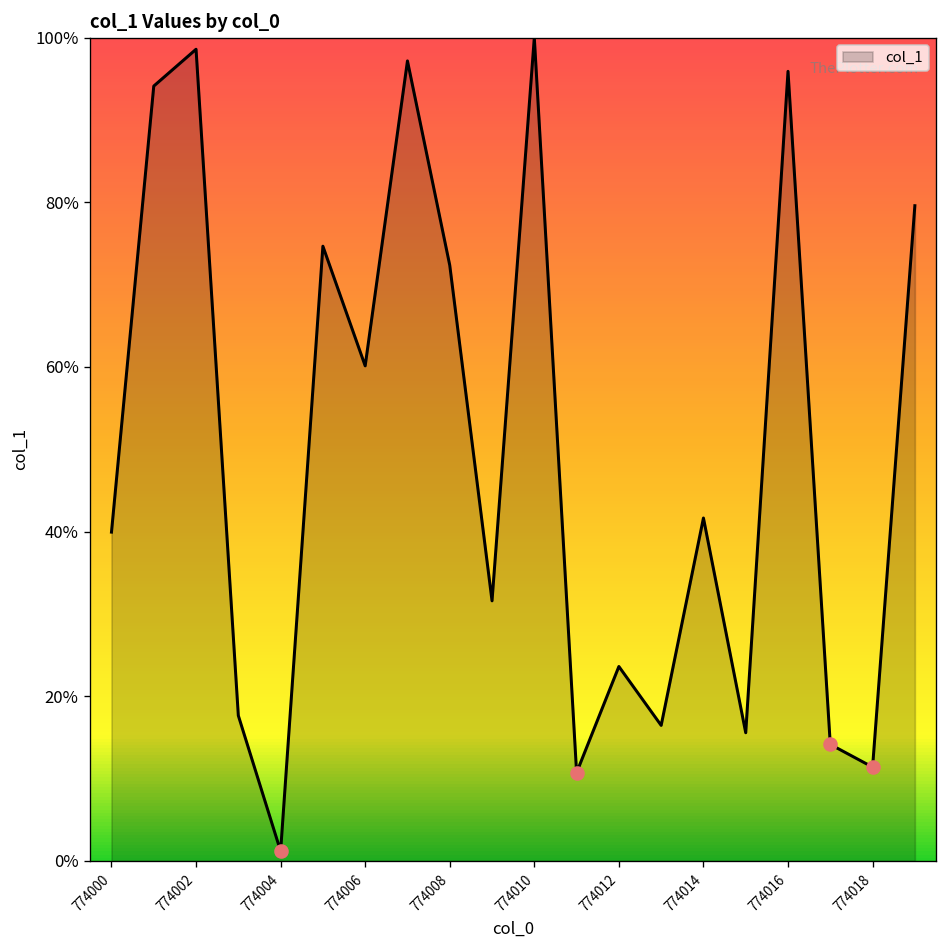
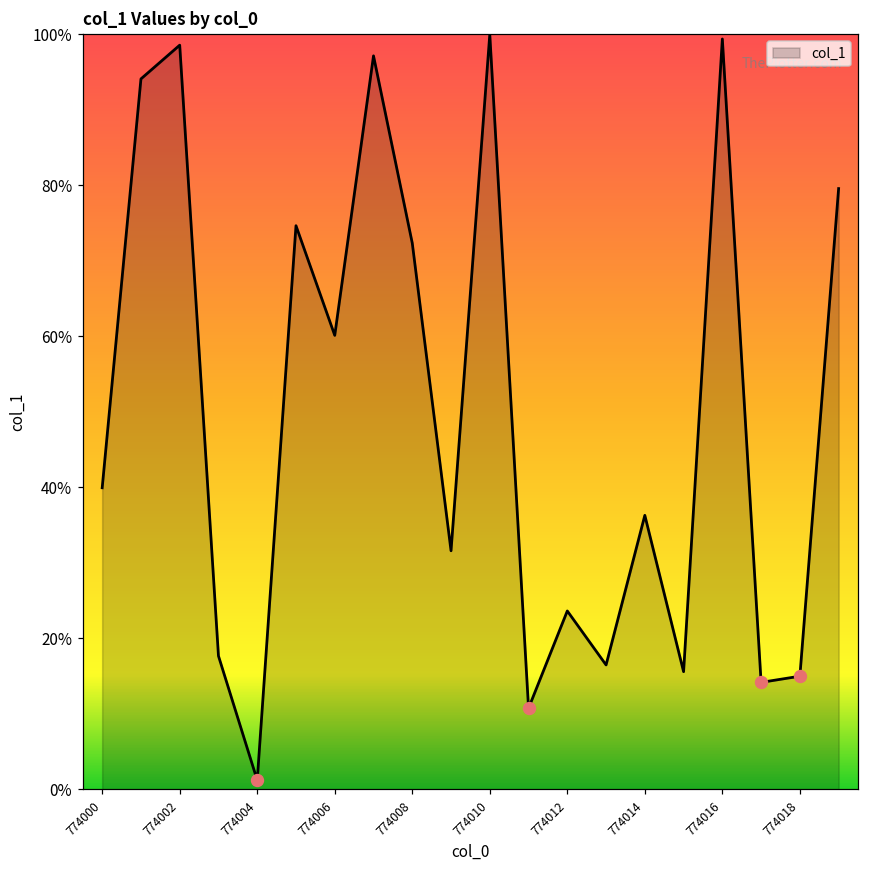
col_1, 774014: 42% -> 36%
col_1, 774016: 96% -> 99%
col_1, 774018: 11% -> 15%
